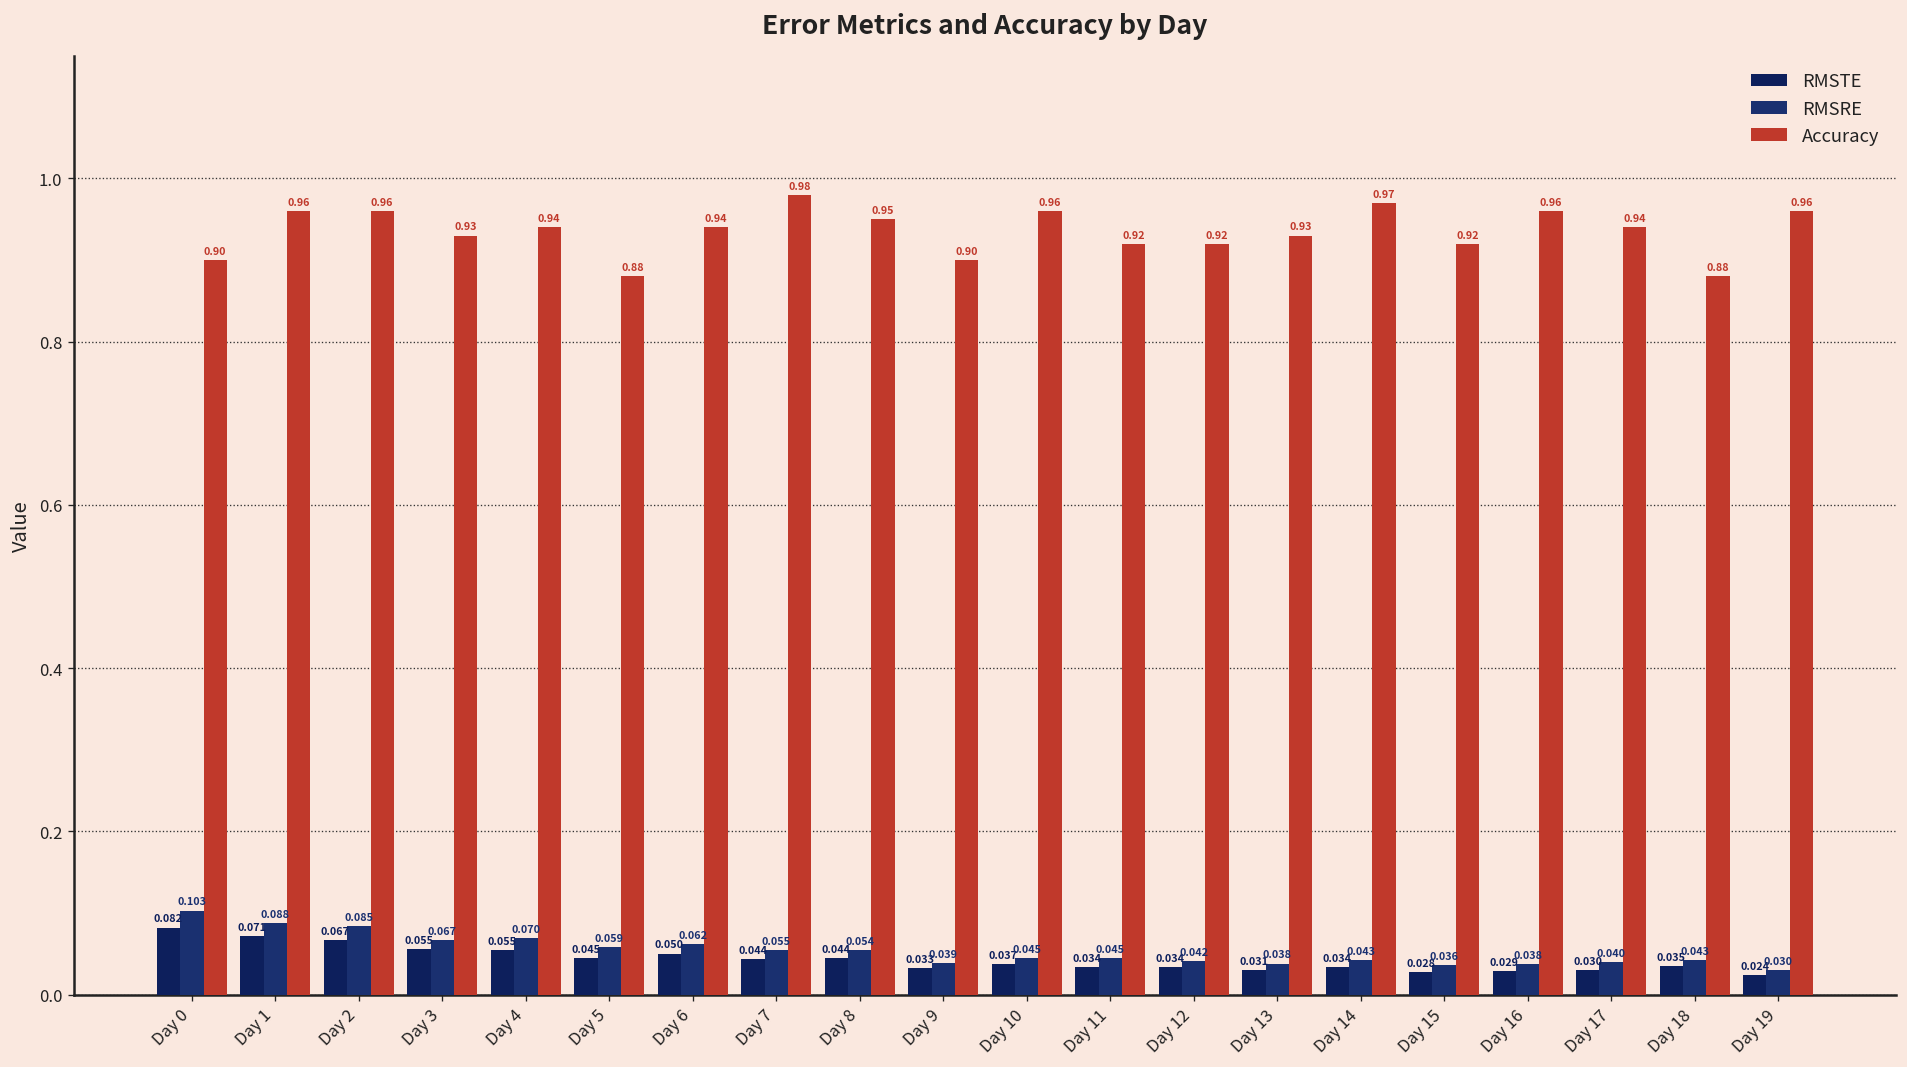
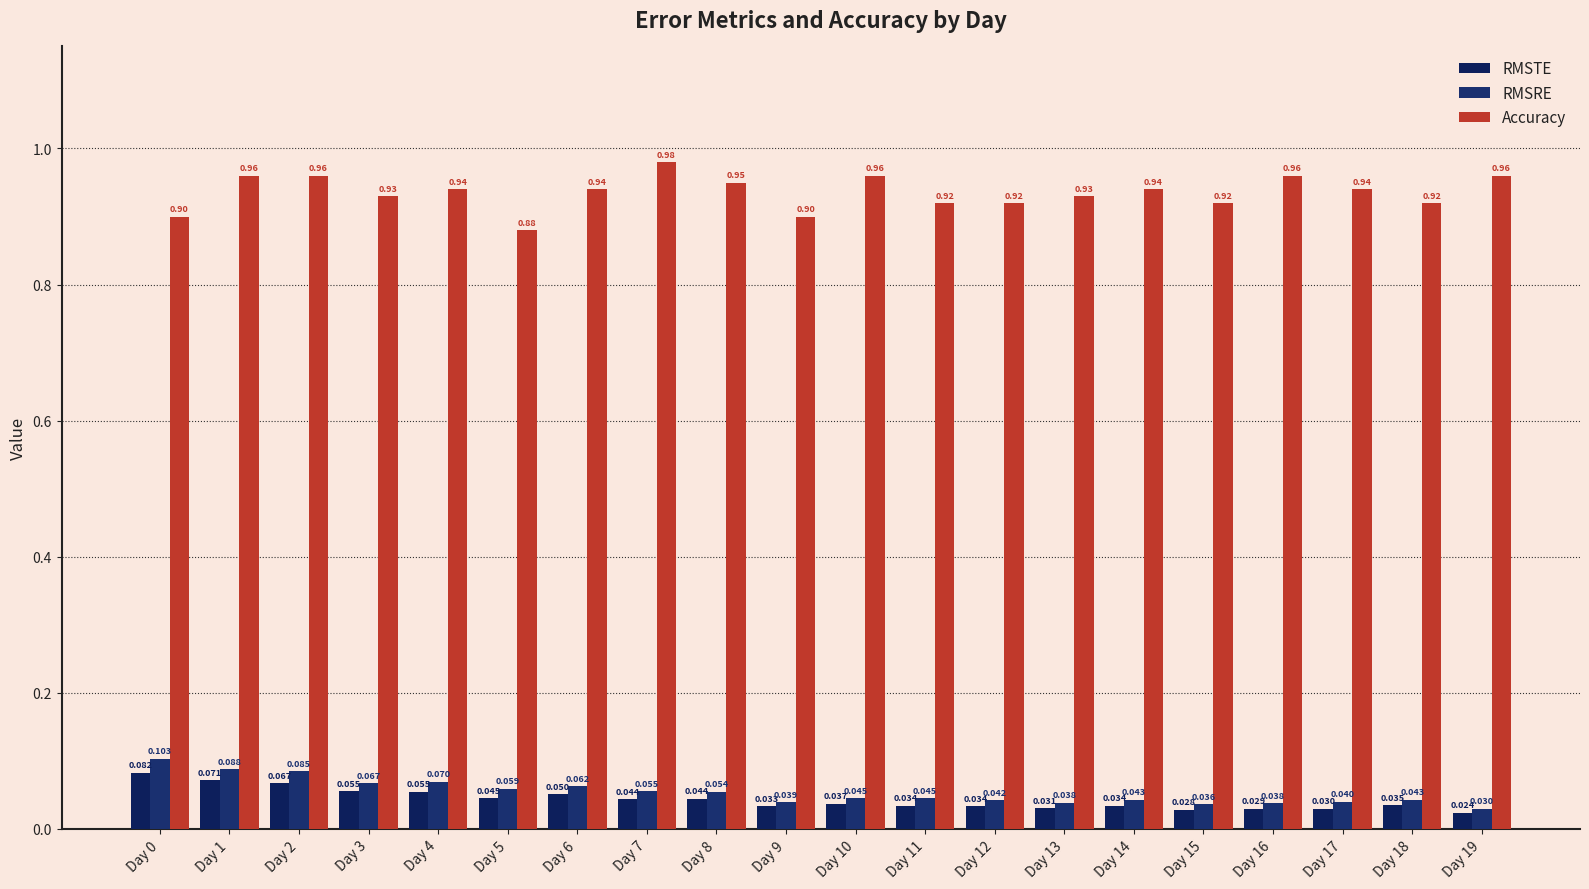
Accuracy, Day 14: 0.97 -> 0.94
Accuracy, Day 18: 0.88 -> 0.92
